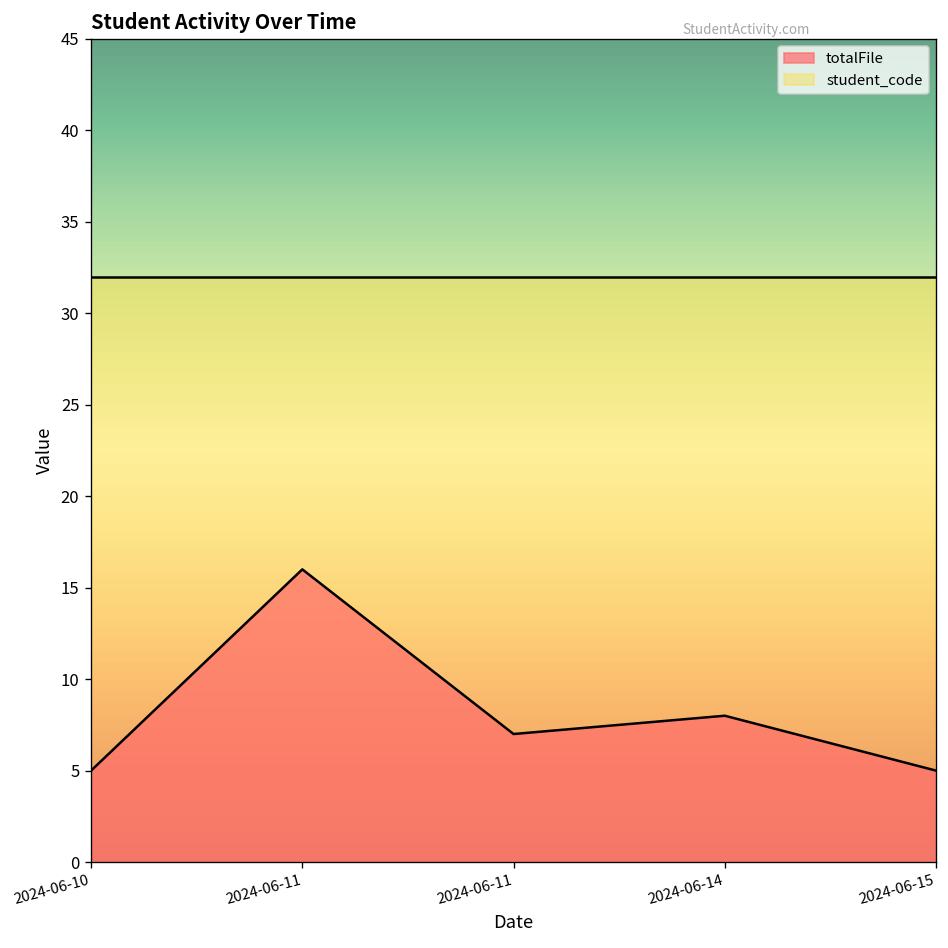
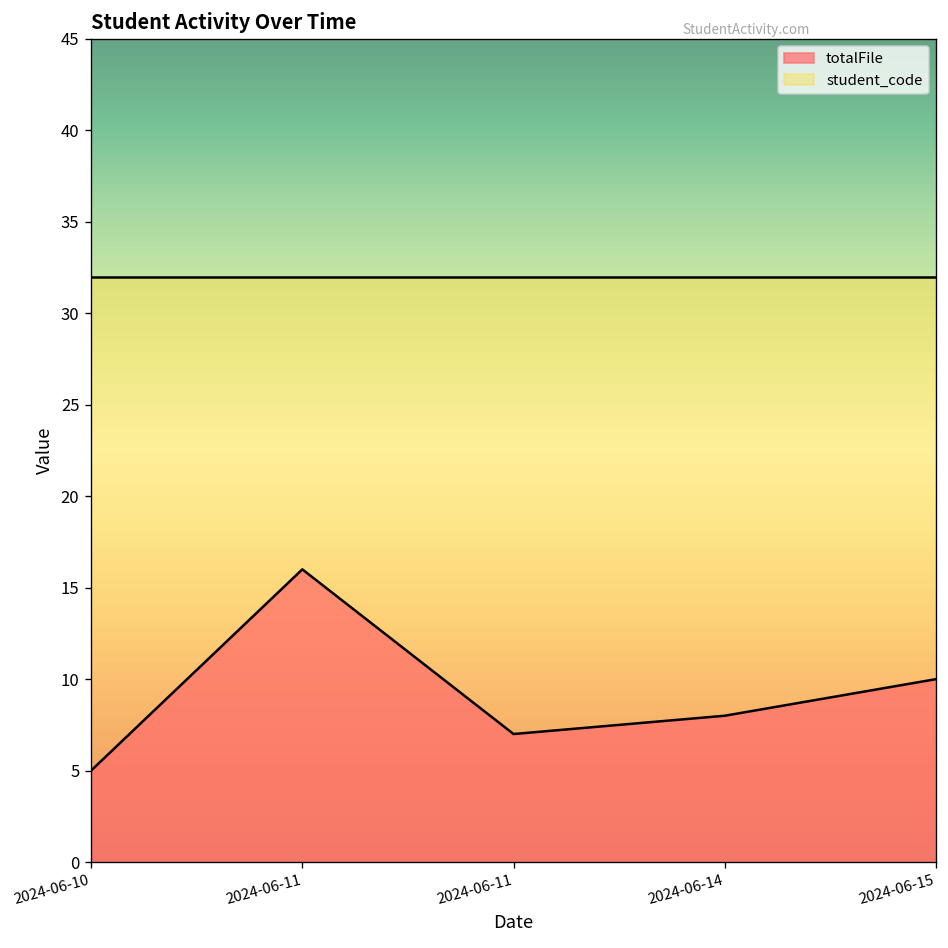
totalFile, 2024-06-15: 5 -> 10
